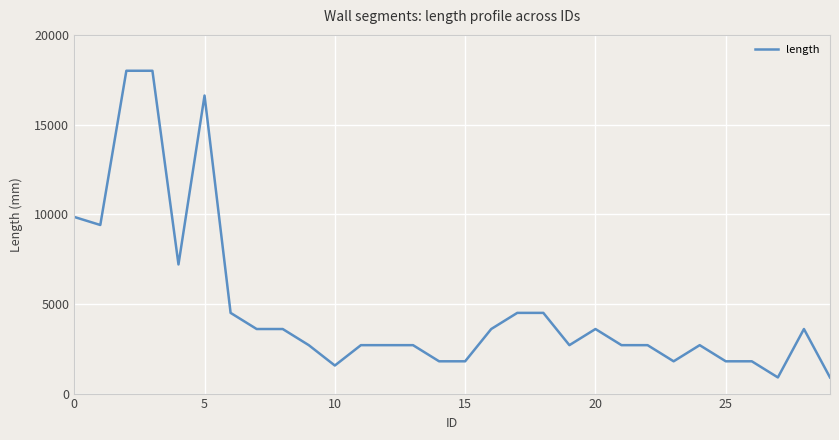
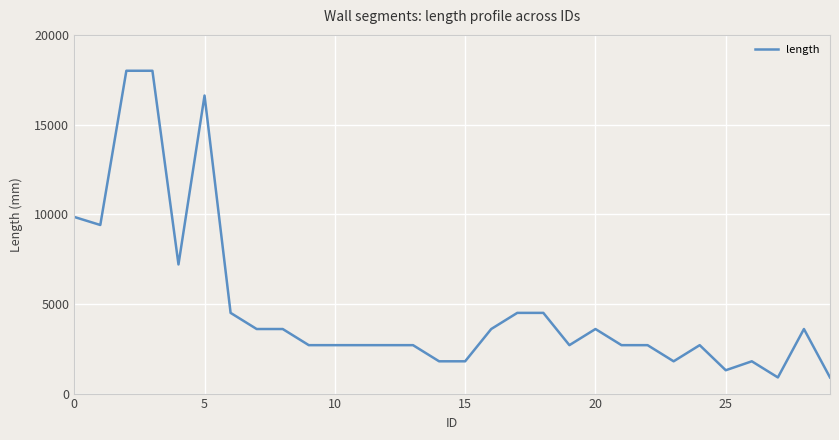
10: 1600 -> 2700
25: 1800 -> 1300
